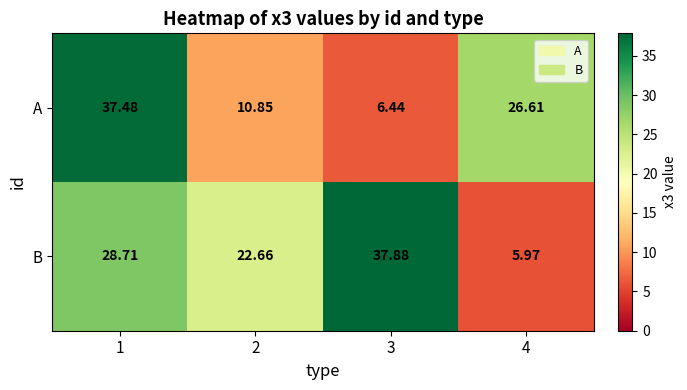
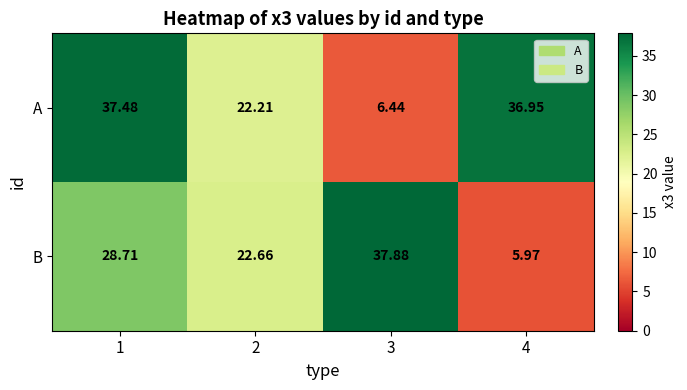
A, 2: 10.85 -> 22.21
A, 4: 26.61 -> 36.95
